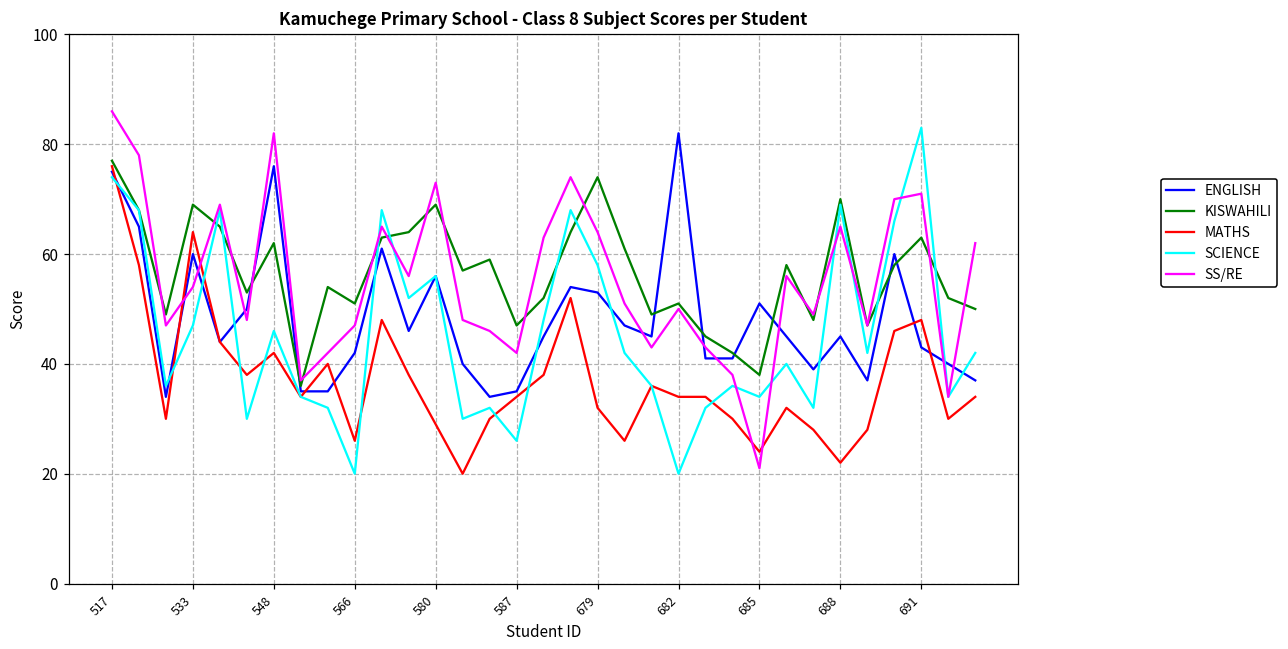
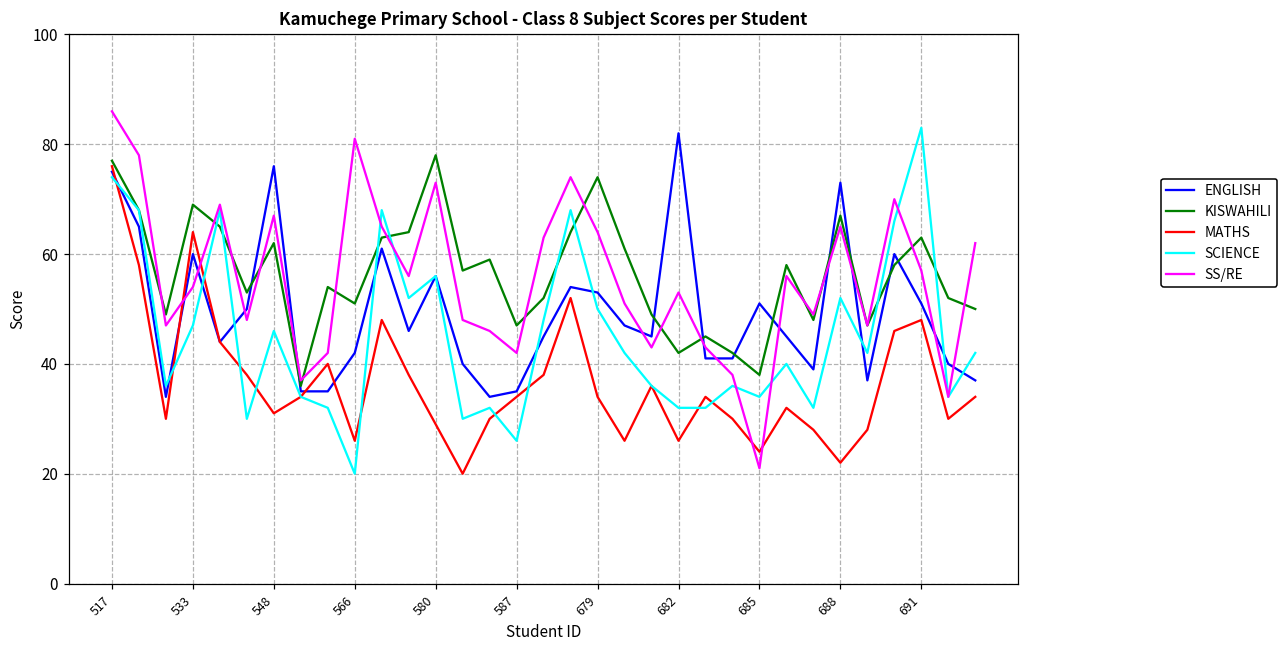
MATHS, 548: 42 -> 31
SS/RE, 548: 82 -> 67
SS/RE, 566: 47 -> 81
KISWAHILI, 580: 69 -> 78
MATHS, 679: 32 -> 34
SCIENCE, 679: 58 -> 50
KISWAHILI, 682: 51 -> 42
MATHS, 682: 34 -> 26
SCIENCE, 682: 20 -> 32
SS/RE, 682: 50 -> 53
ENGLISH, 688: 45 -> 73
KISWAHILI, 688: 70 -> 67
SCIENCE, 688: 69 -> 52
ENGLISH, 691: 43 -> 51
SS/RE, 691: 71 -> 57
